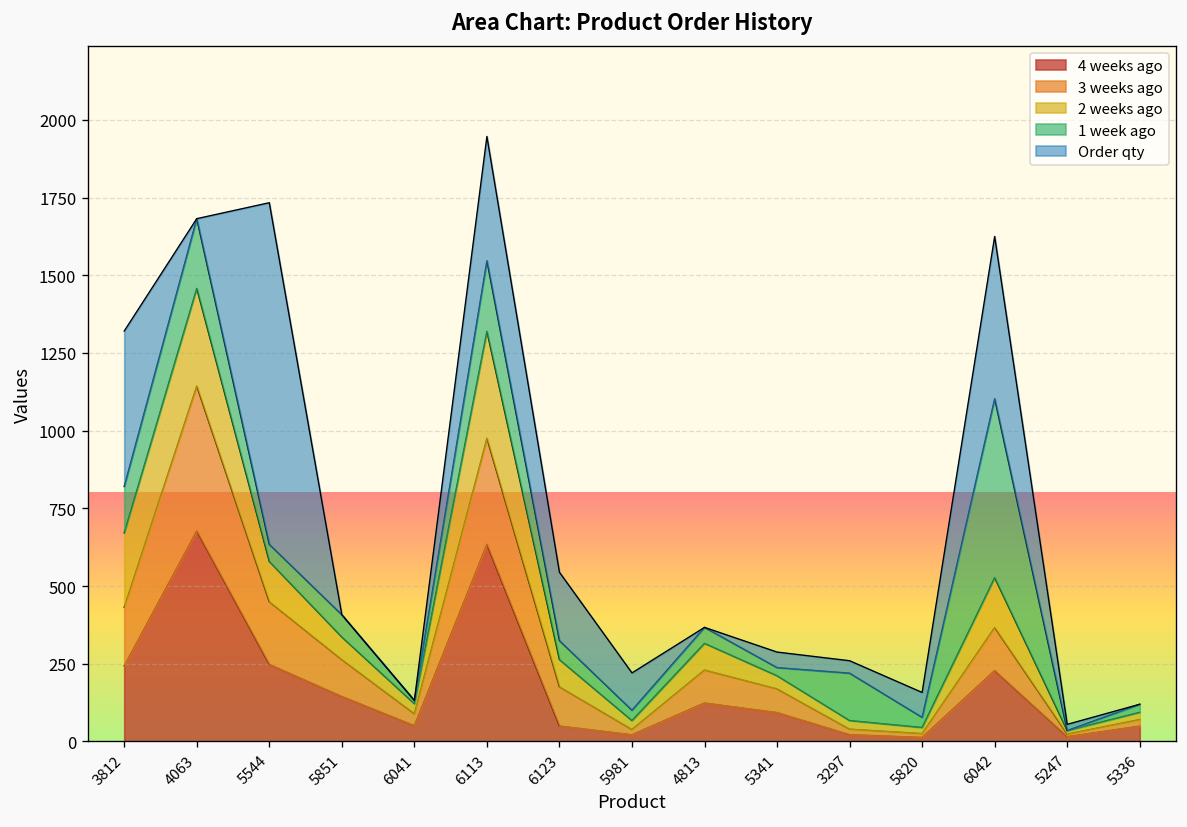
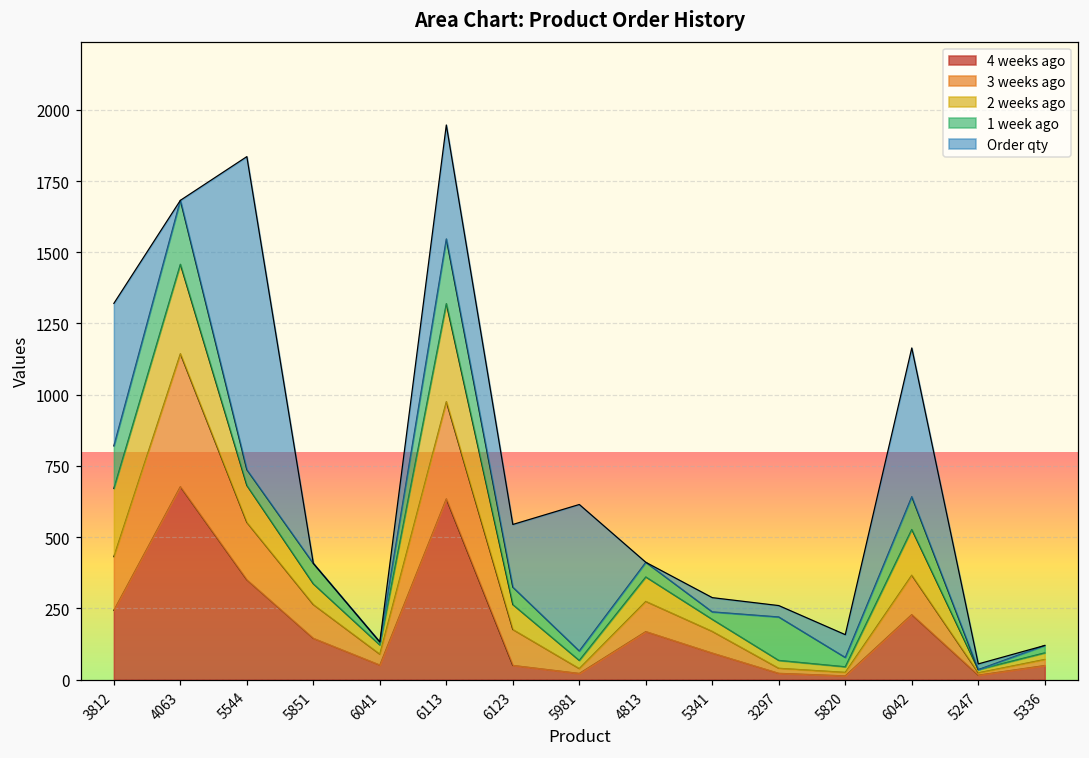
4 weeks ago, 5544: 250 -> 350
Order qty, 5981: 120 -> 510
4 weeks ago, 4813: 120 -> 170
1 week ago, 6042: 580 -> 120
